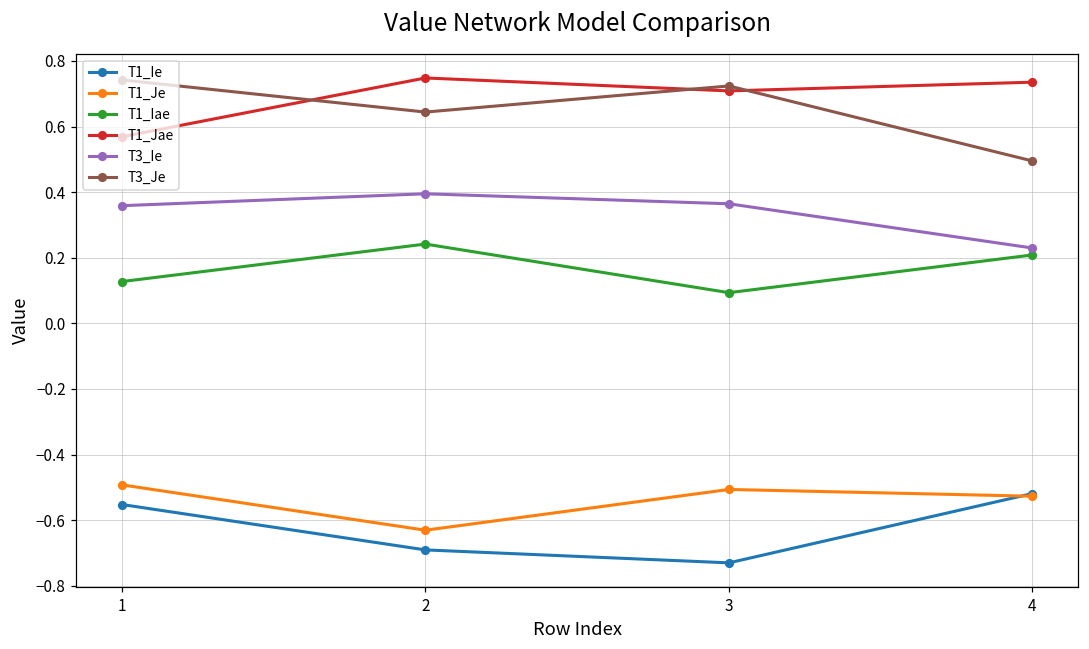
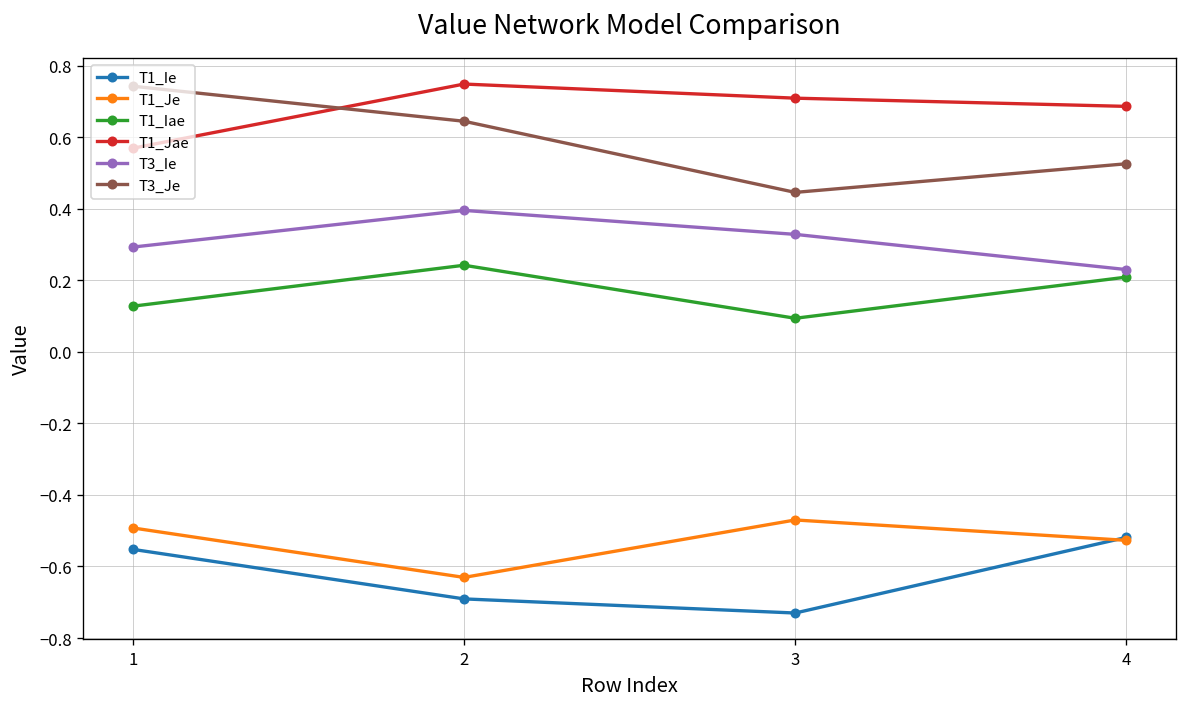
T3_Ie, 1: 0.36 -> 0.29
T1_Je, 3: -0.51 -> -0.47
T3_Ie, 3: 0.36 -> 0.33
T3_Je, 3: 0.72 -> 0.45
T1_Jae, 4: 0.74 -> 0.69
T3_Je, 4: 0.50 -> 0.53
